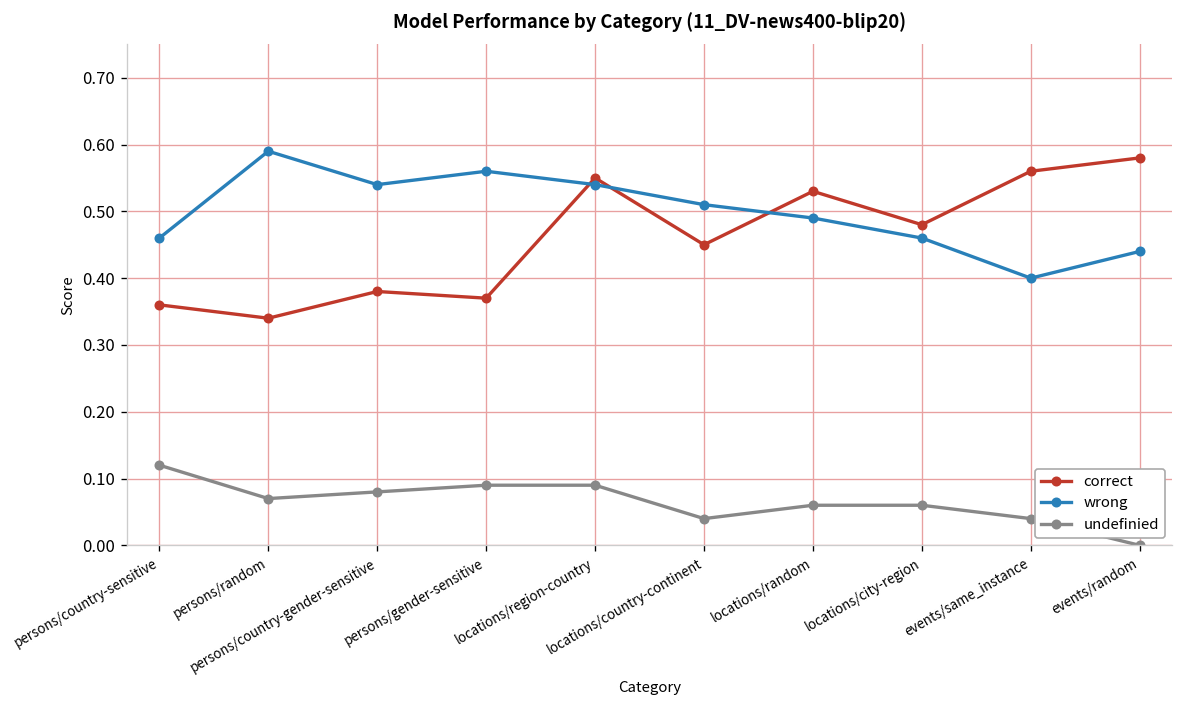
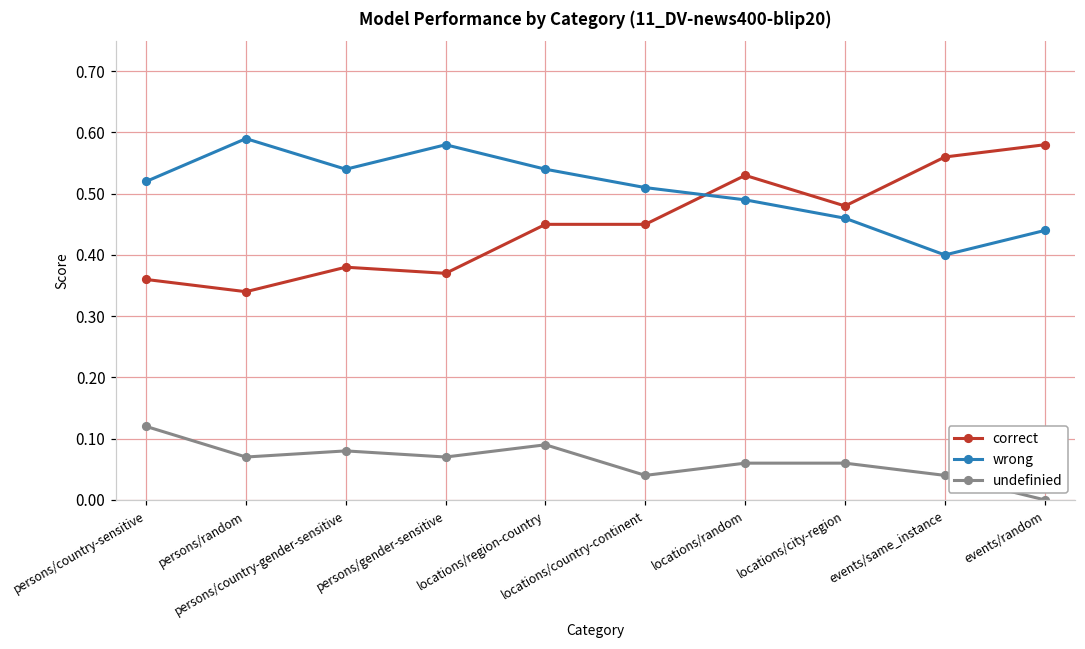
wrong, persons/country-sensitive: 0.46 -> 0.52
wrong, persons/gender-sensitive: 0.56 -> 0.58
undefinied, persons/gender-sensitive: 0.09 -> 0.07
correct, locations/region-country: 0.55 -> 0.45
